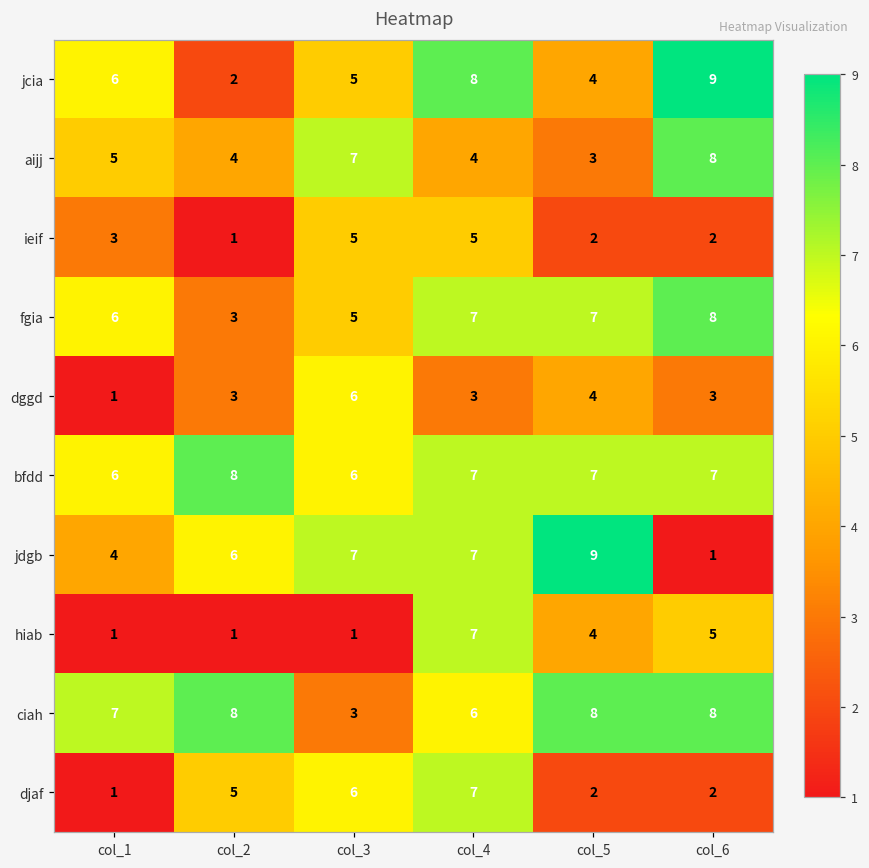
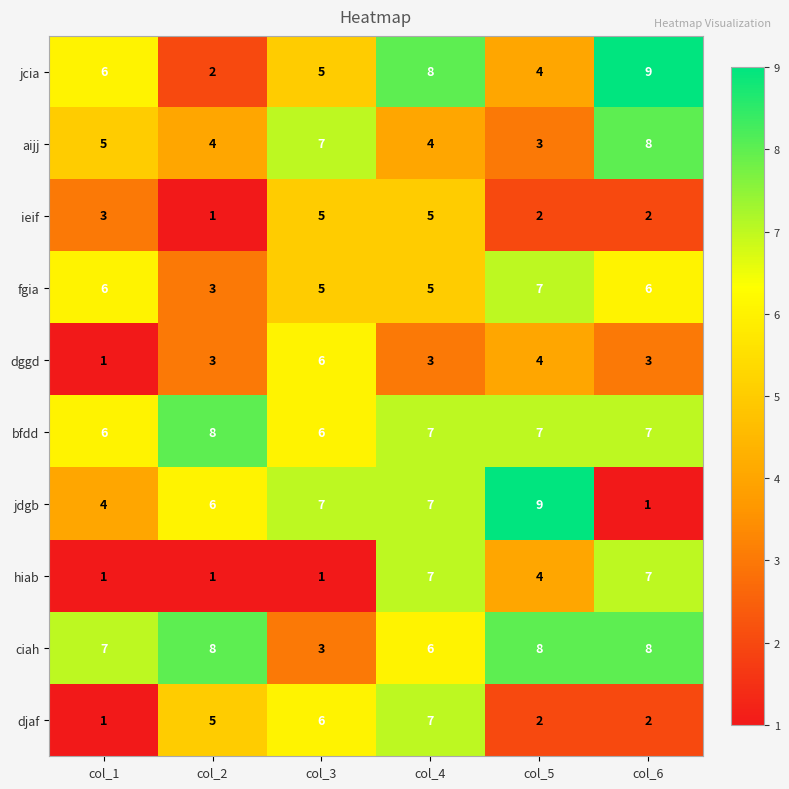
fgia, col_4: 7 -> 5
fgia, col_6: 8 -> 6
hiab, col_6: 5 -> 7
